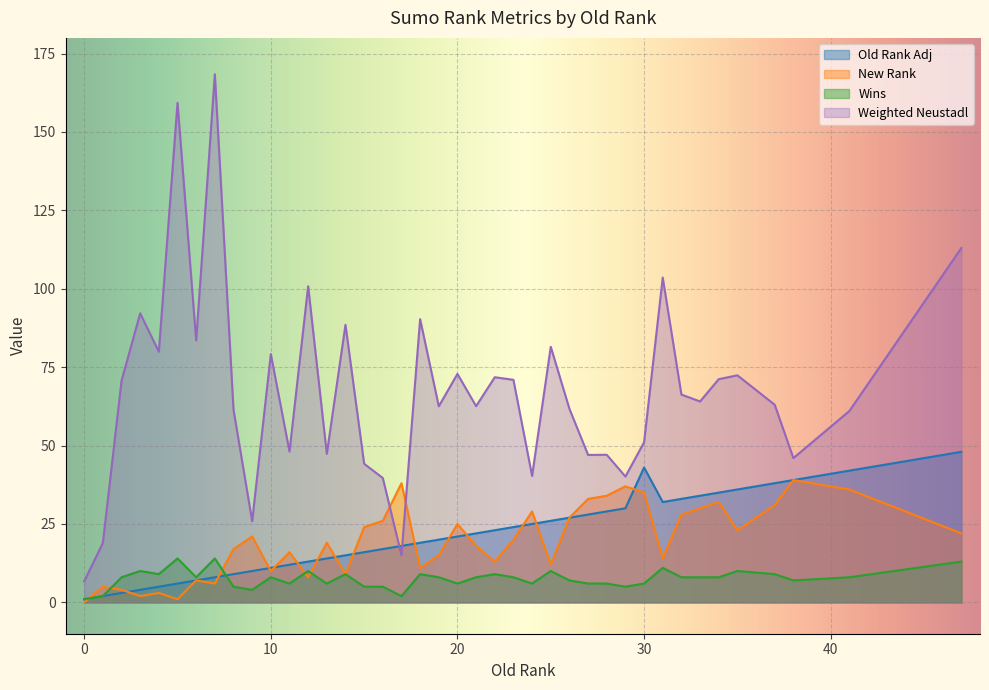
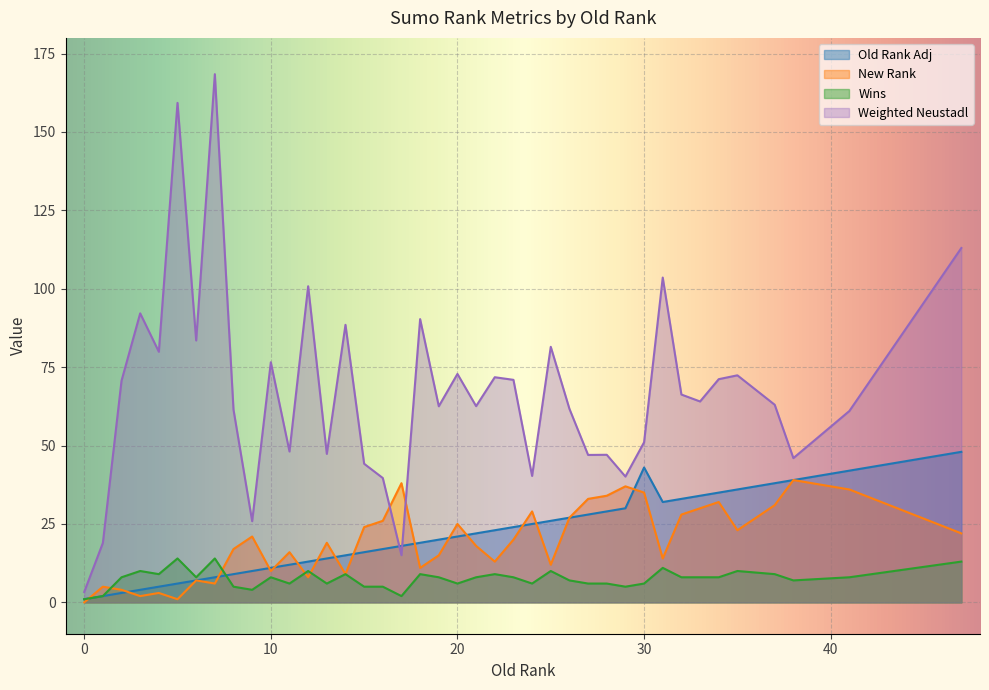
Weighted Neustadl, 0: 7 -> 3
Weighted Neustadl, 10: 79 -> 77
